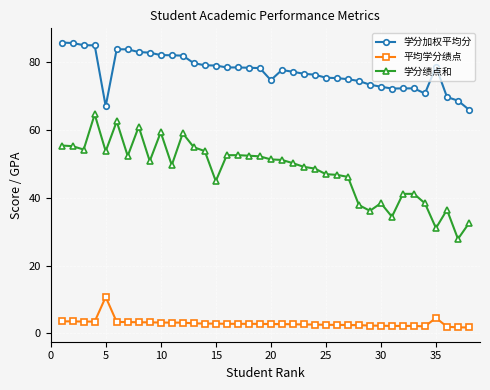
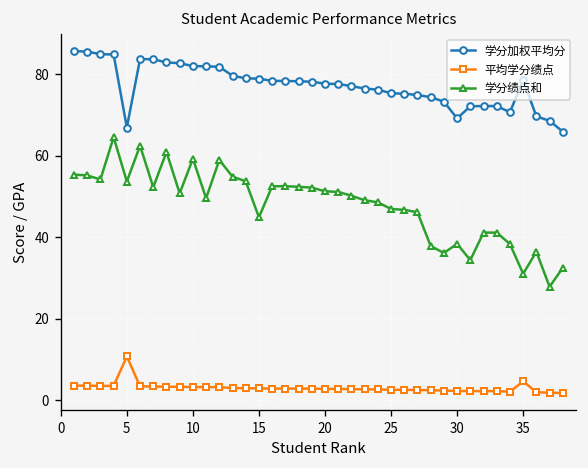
学分加权平均分, 20: 75 -> 78
学分加权平均分, 30: 73 -> 69
